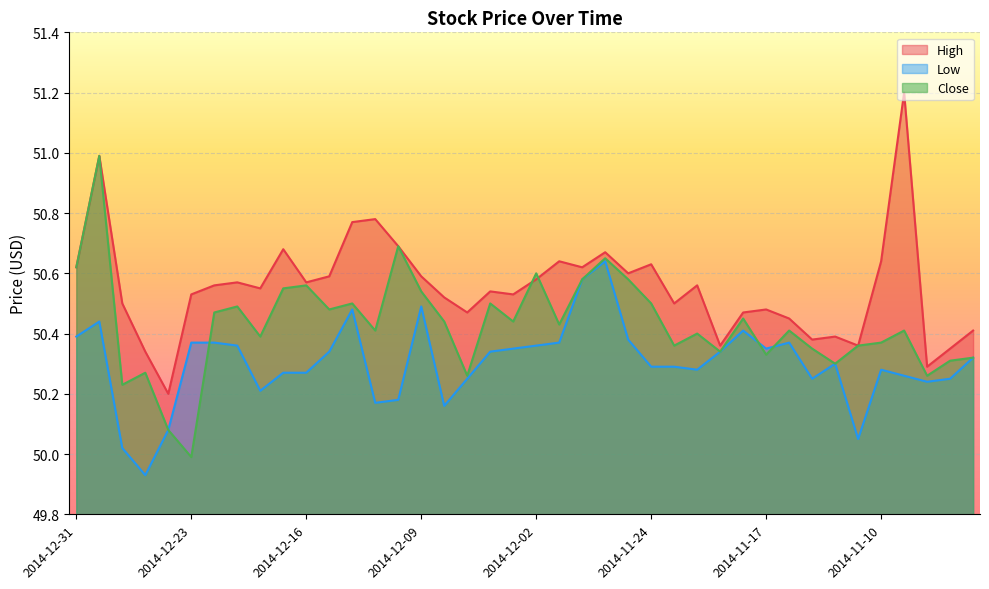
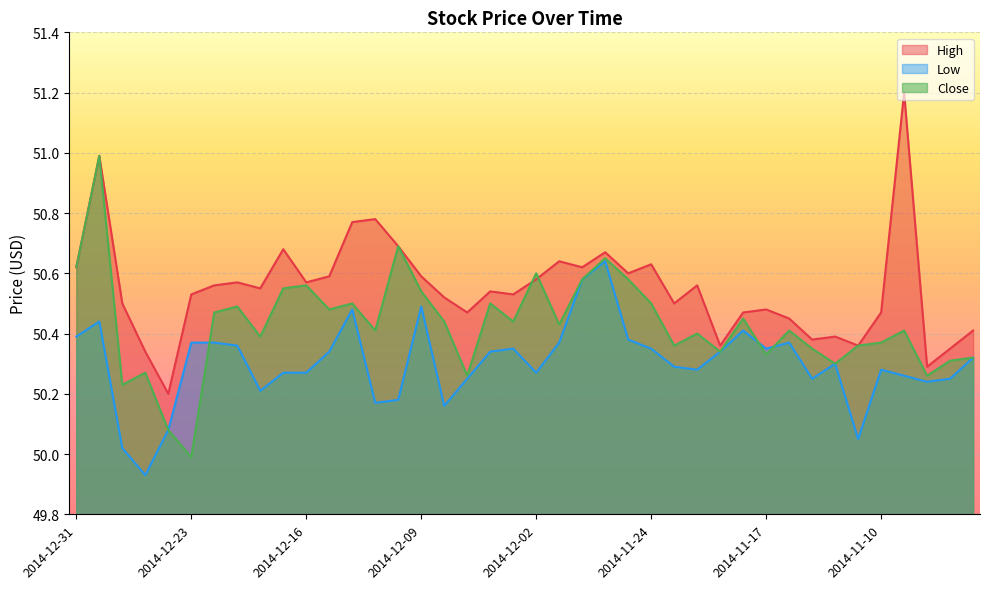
Low, 2014-12-02: 50.36 -> 50.27
Low, 2014-11-24: 50.29 -> 50.35
High, 2014-11-10: 50.64 -> 50.47
